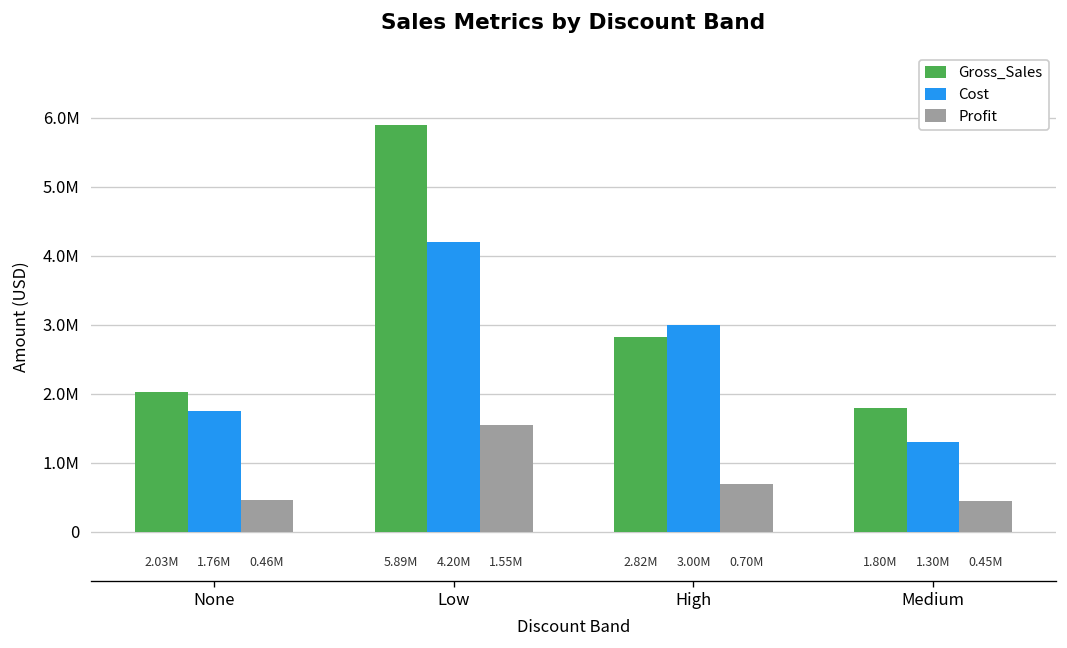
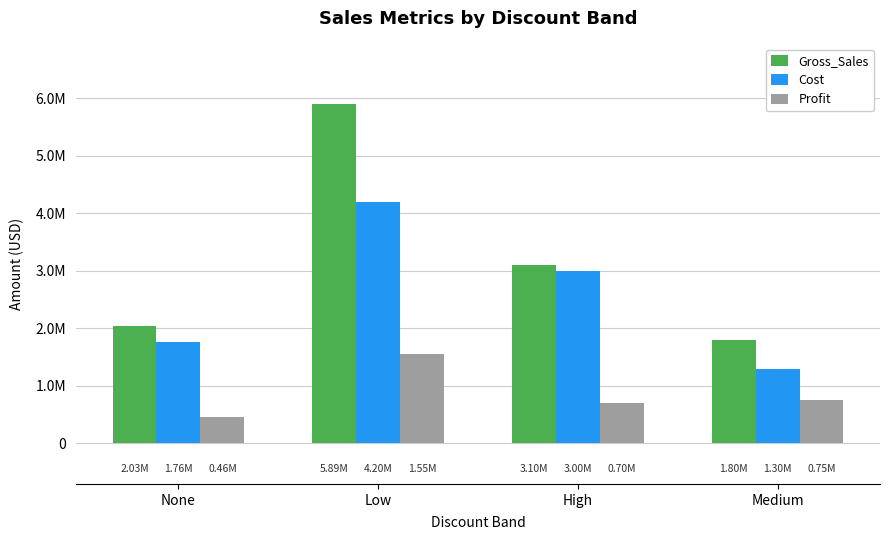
Gross_Sales, High: 2.82M -> 3.10M
Profit, Medium: 0.45M -> 0.75M
